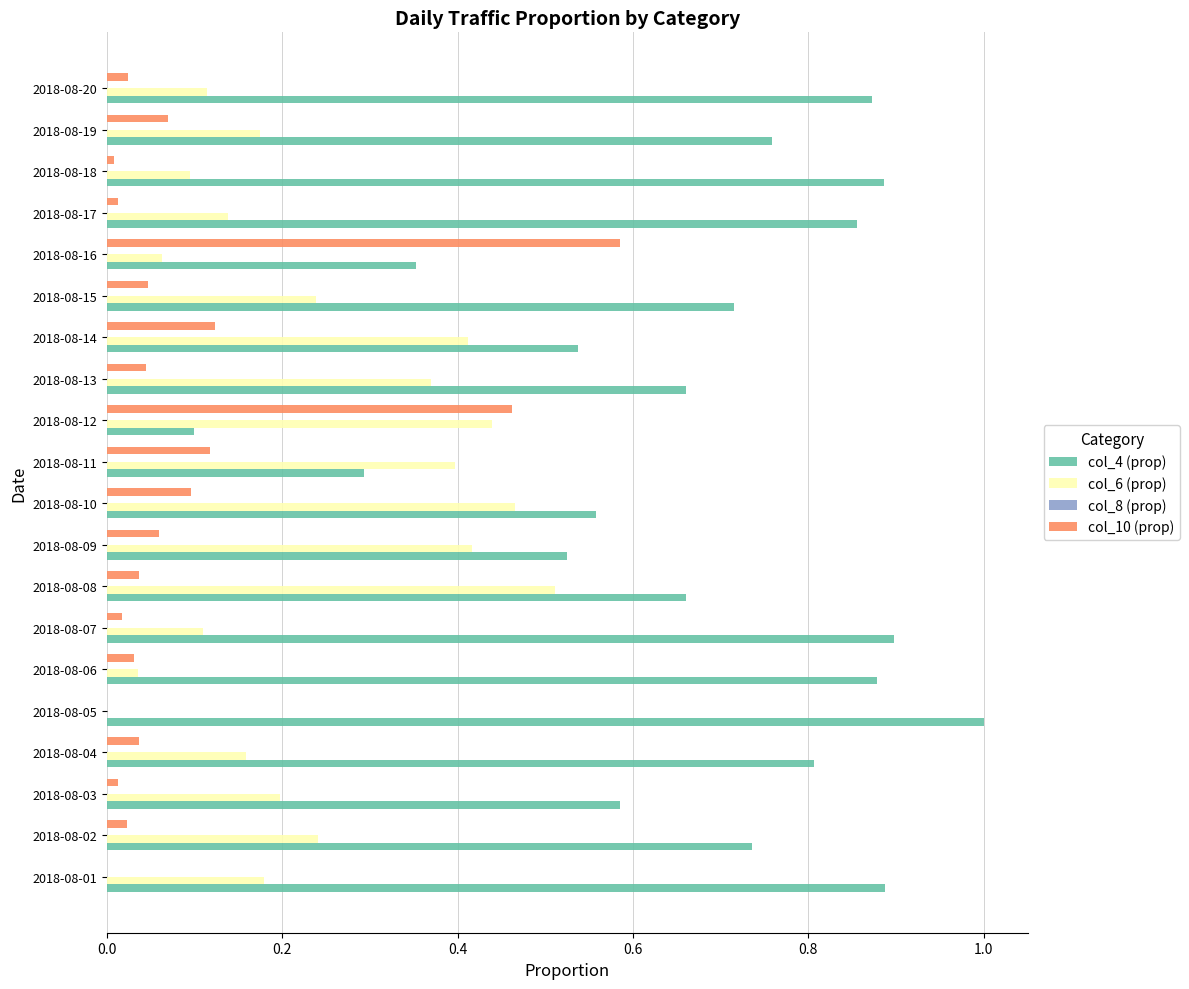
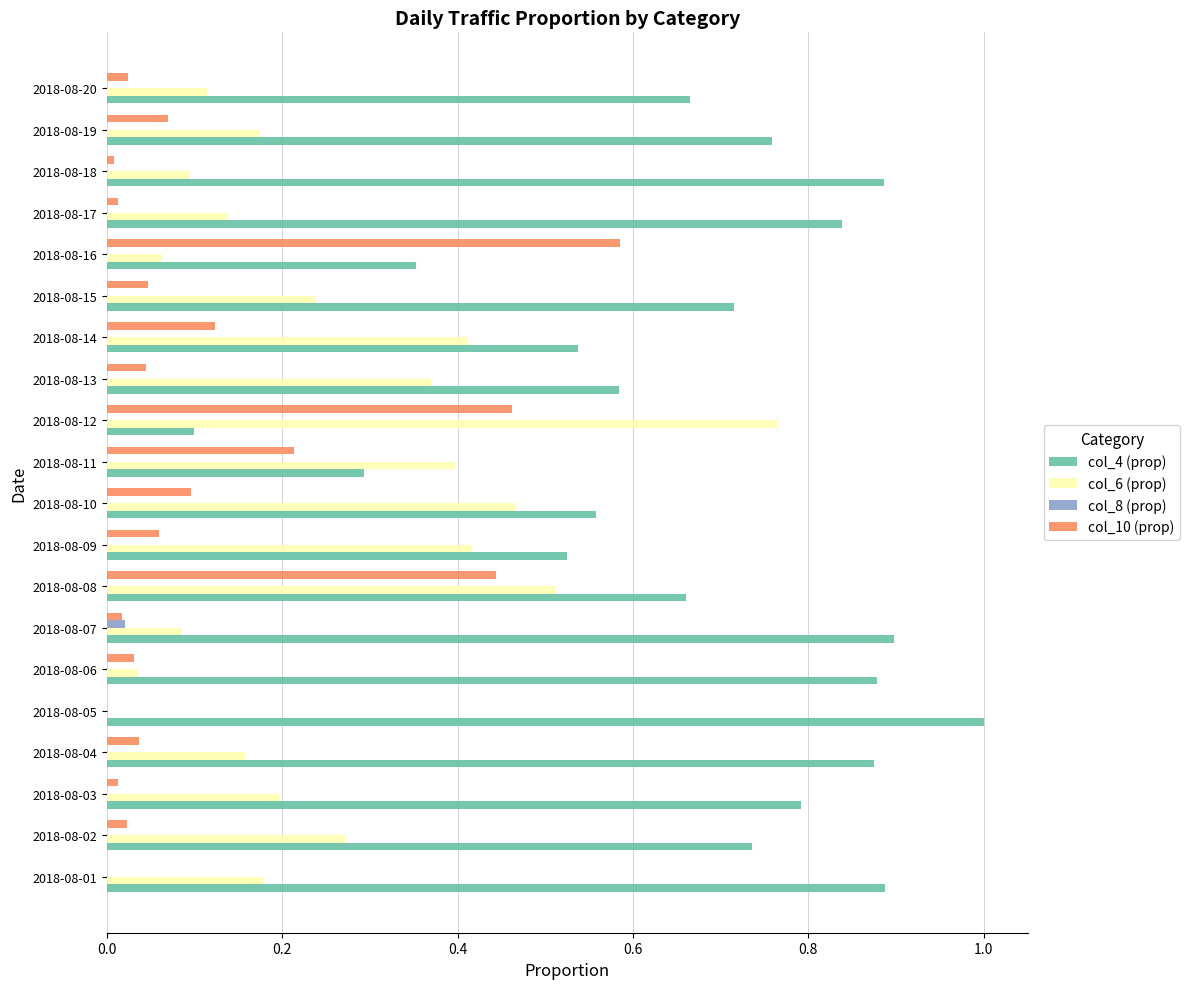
col_4 (prop), 2018-08-20: 0.87 -> 0.67
col_4 (prop), 2018-08-17: 0.86 -> 0.84
col_4 (prop), 2018-08-13: 0.66 -> 0.58
col_6 (prop), 2018-08-12: 0.44 -> 0.76
col_10 (prop), 2018-08-11: 0.12 -> 0.21
col_10 (prop), 2018-08-08: 0.04 -> 0.44
col_8 (prop), 2018-08-07: 0.00 -> 0.02
col_6 (prop), 2018-08-07: 0.11 -> 0.09
col_4 (prop), 2018-08-04: 0.81 -> 0.88
col_4 (prop), 2018-08-03: 0.59 -> 0.79
col_6 (prop), 2018-08-02: 0.24 -> 0.27
